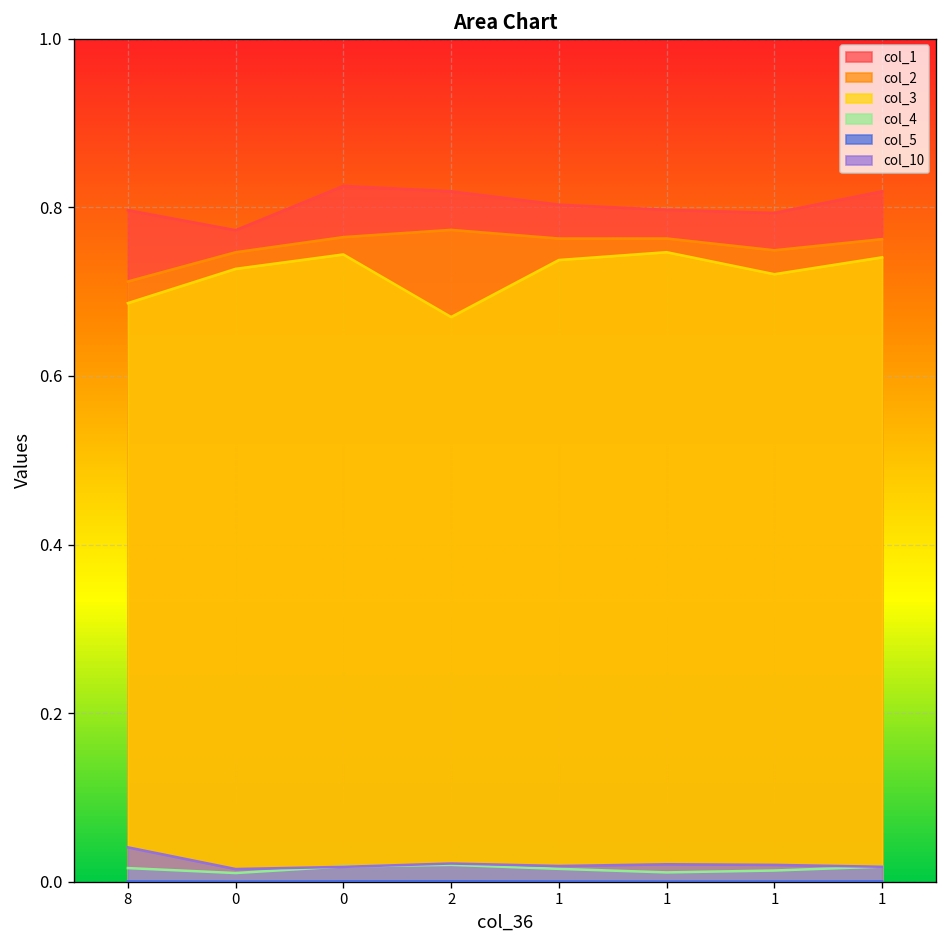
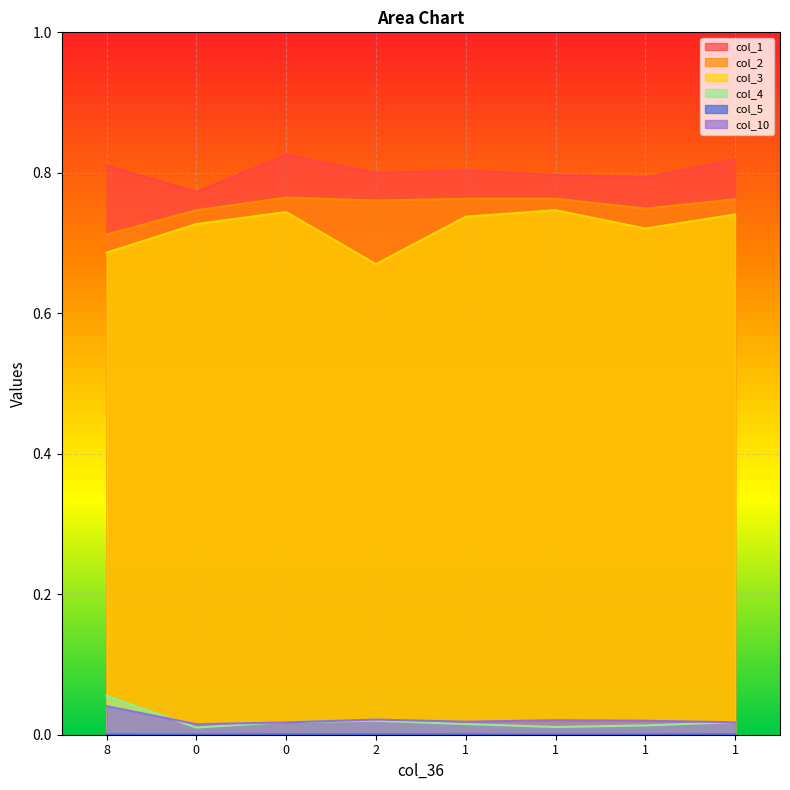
col_1, 8: 0.80 -> 0.81
col_4, 8: 0.02 -> 0.06
col_1, 2: 0.82 -> 0.80
col_2, 2: 0.77 -> 0.76
